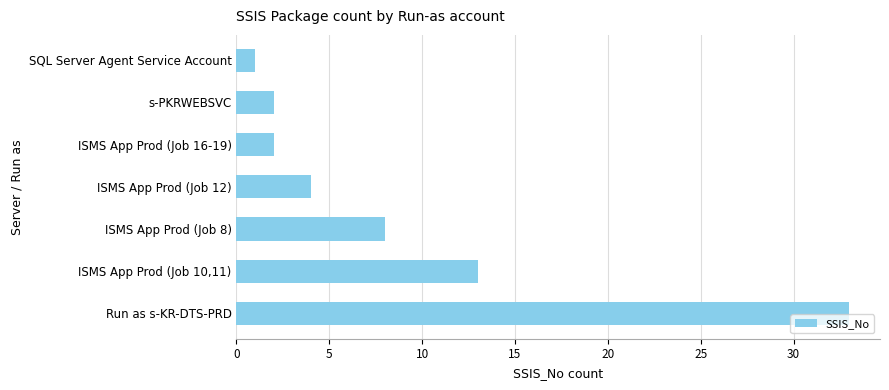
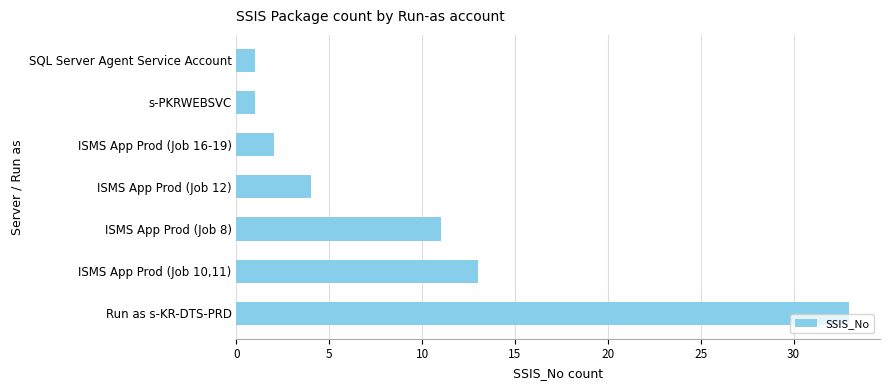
s-PKRWEBSVC: 2 -> 1
ISMS App Prod (Job 8): 8 -> 11
